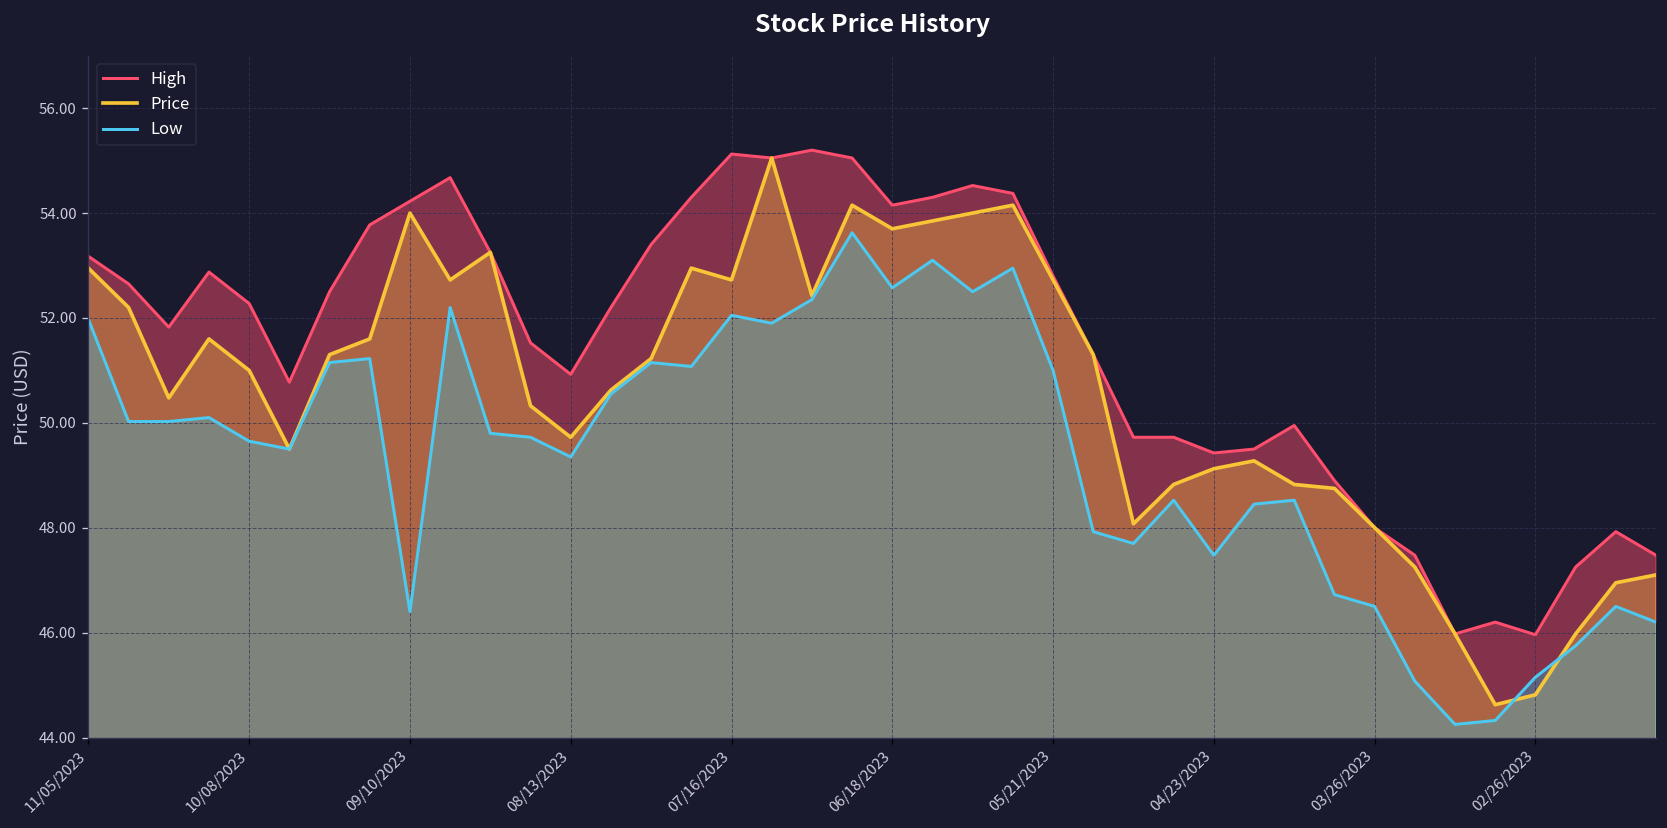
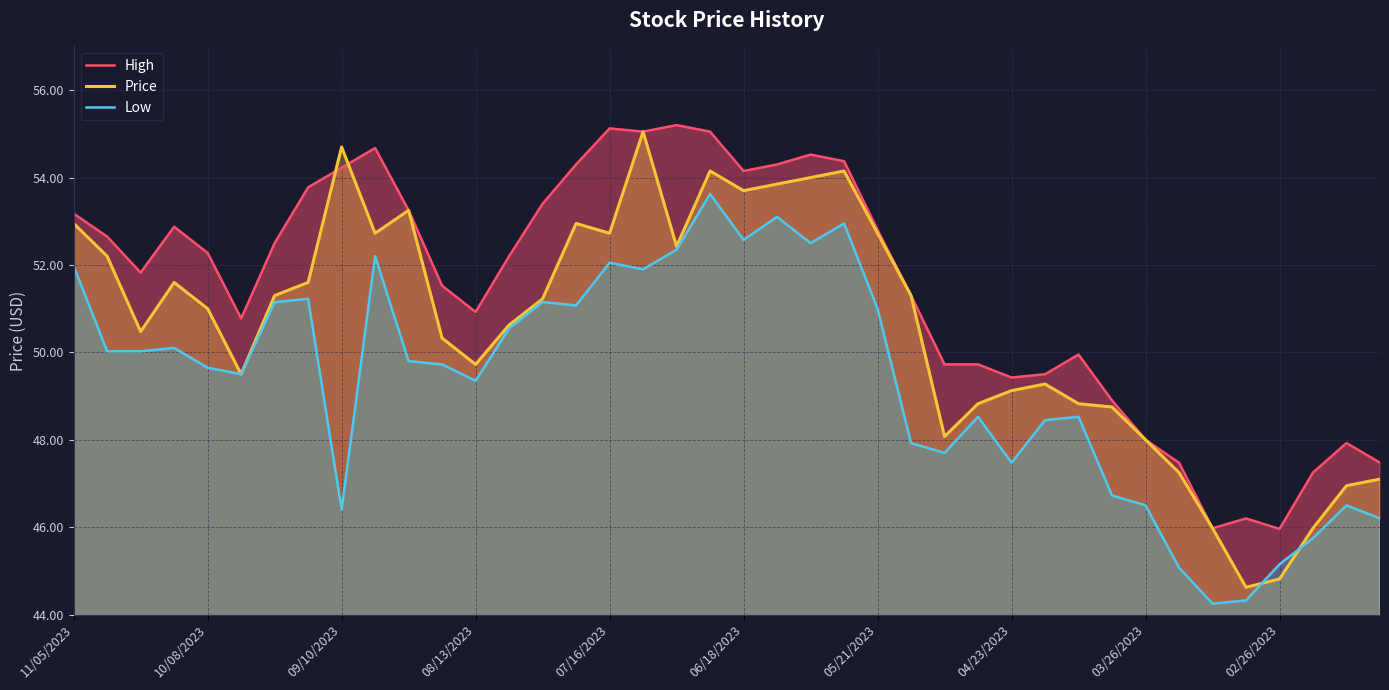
Price, 09/10/2023: 54.0 -> 54.7
